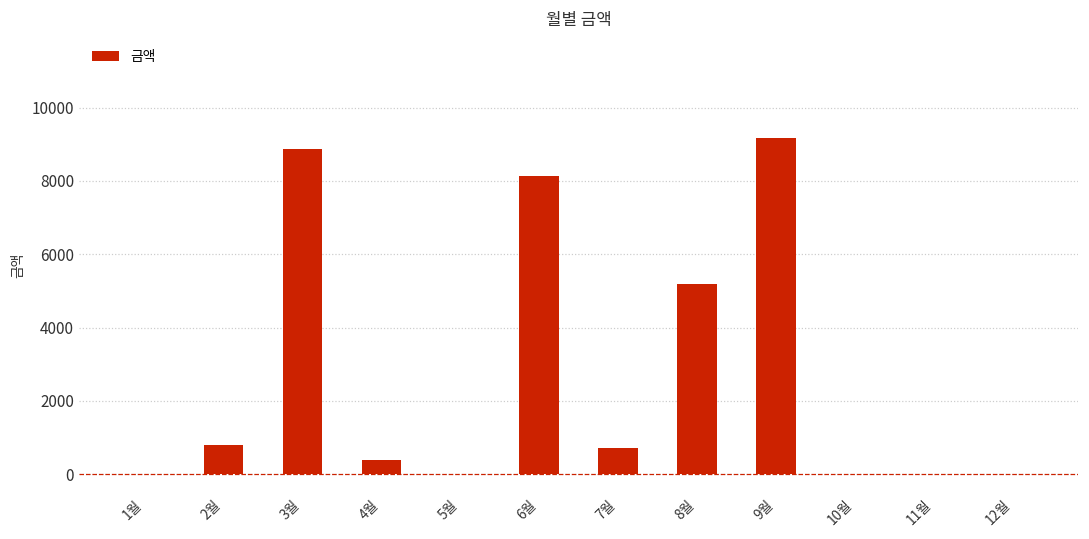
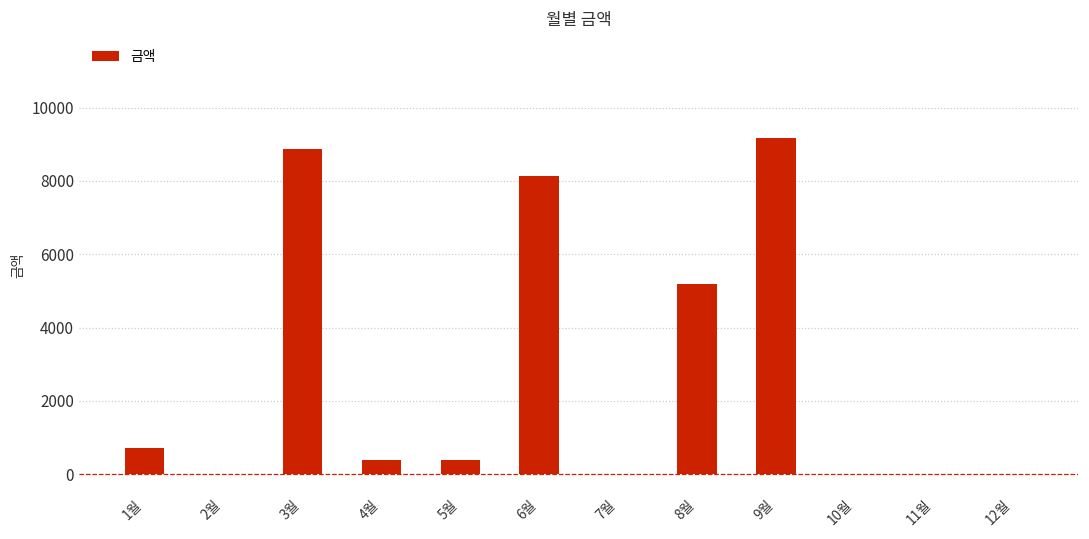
1월: 0 -> 700
2월: 800 -> 0
5월: 0 -> 400
7월: 700 -> 0
